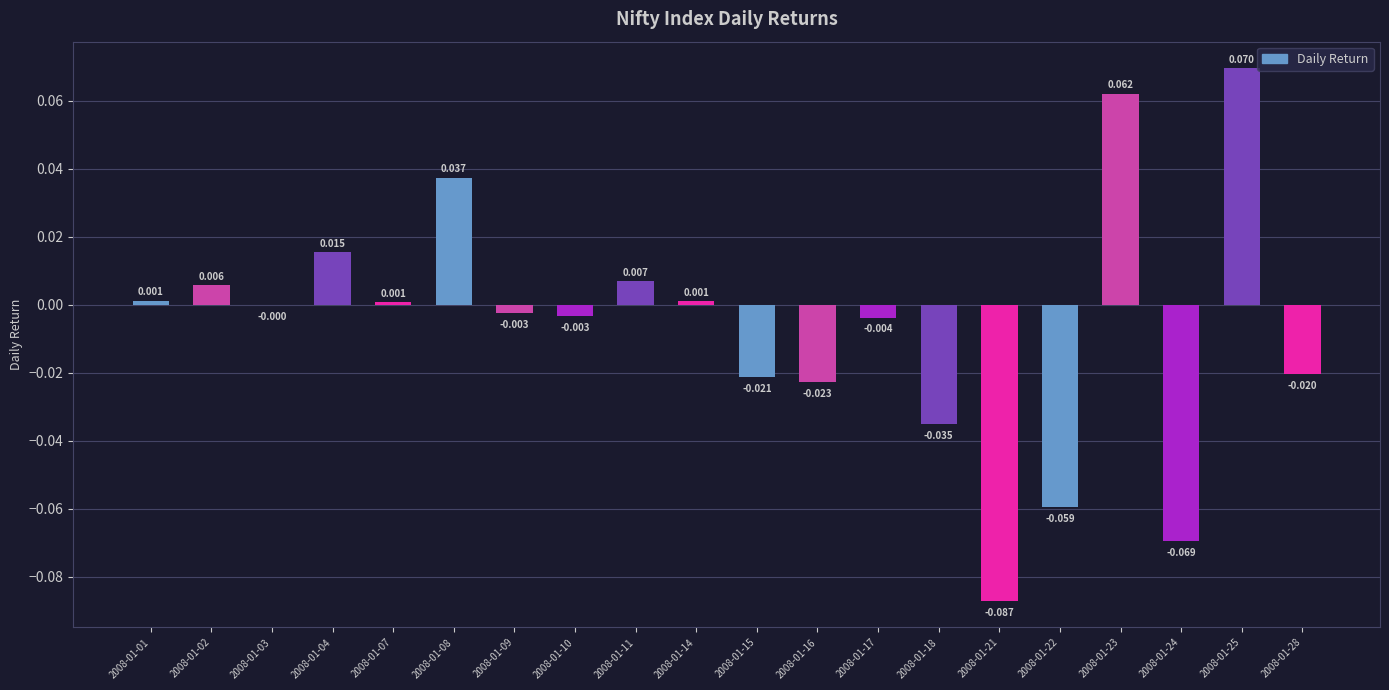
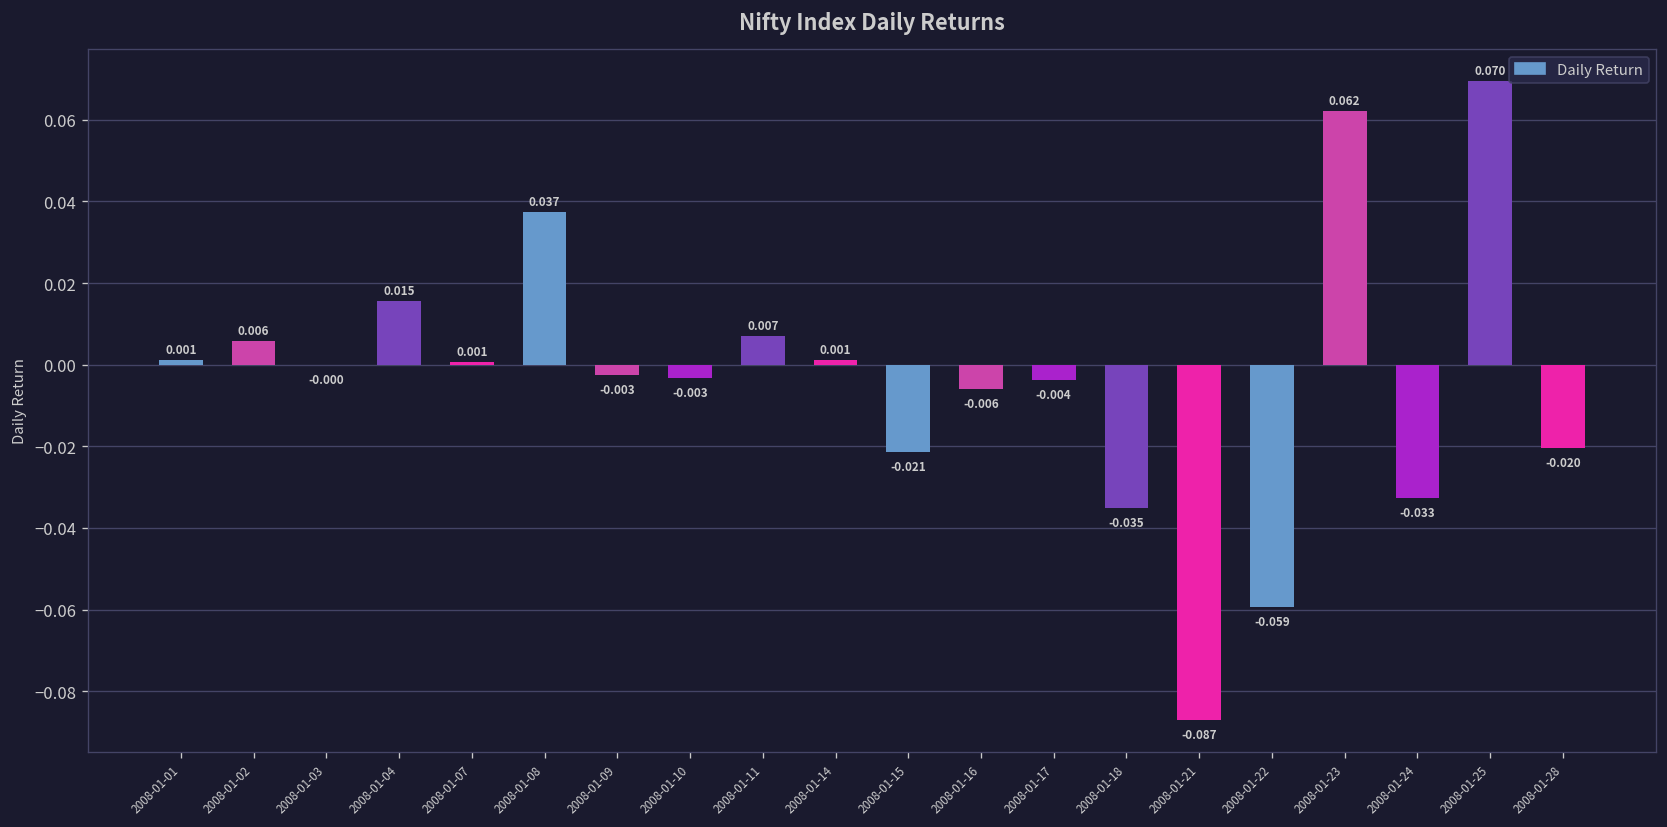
2008-01-16: -0.023 -> -0.006
2008-01-24: -0.069 -> -0.033
